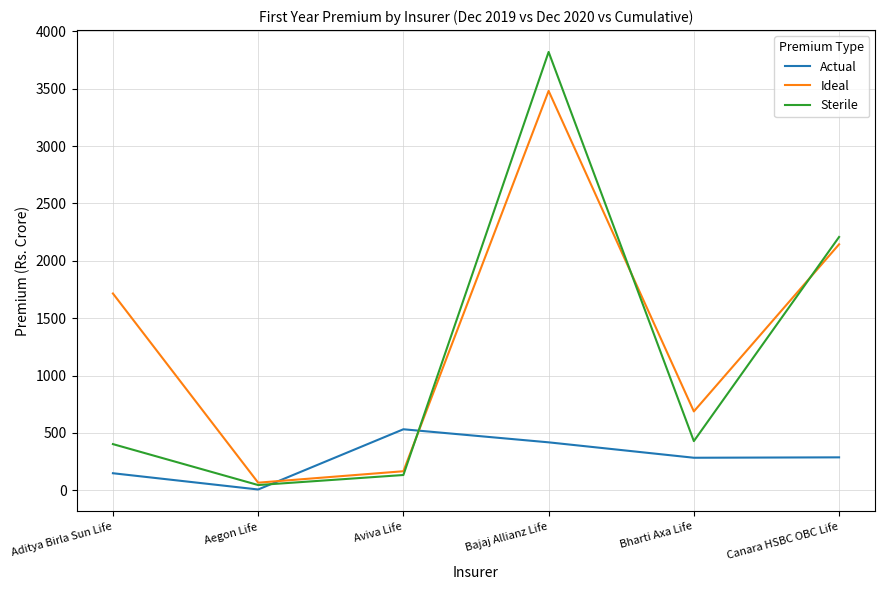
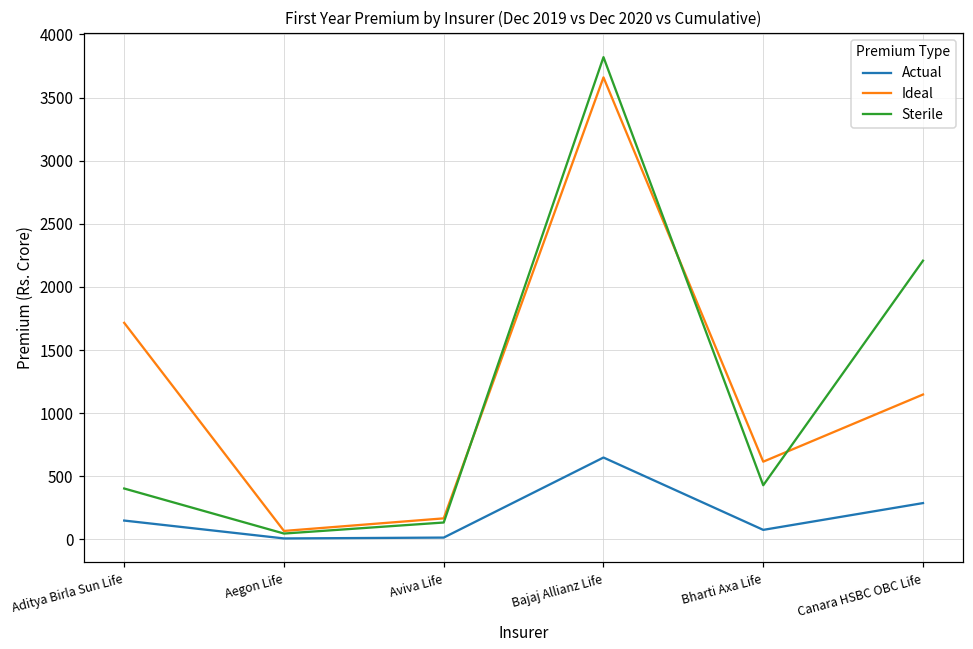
Actual, Aviva Life: 530 -> 10
Actual, Bajaj Allianz Life: 420 -> 650
Ideal, Bajaj Allianz Life: 3480 -> 3660
Actual, Bharti Axa Life: 280 -> 80
Ideal, Bharti Axa Life: 690 -> 620
Ideal, Canara HSBC OBC Life: 2140 -> 1150
